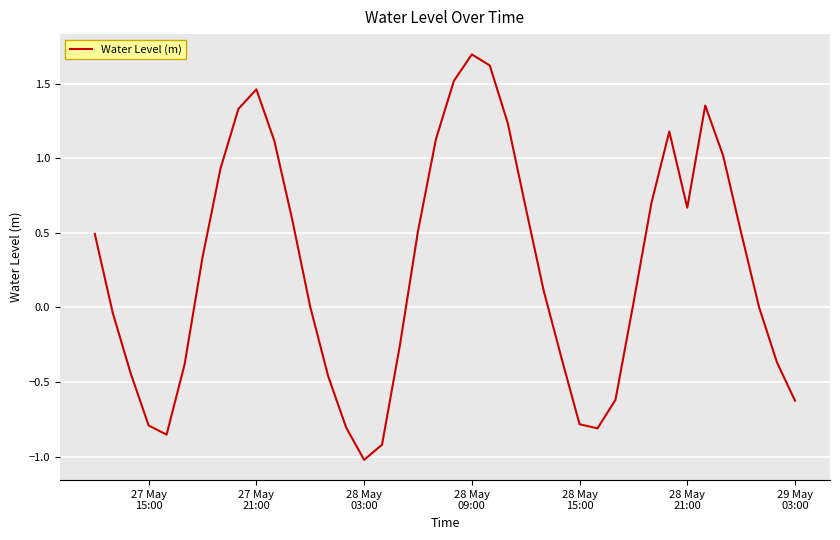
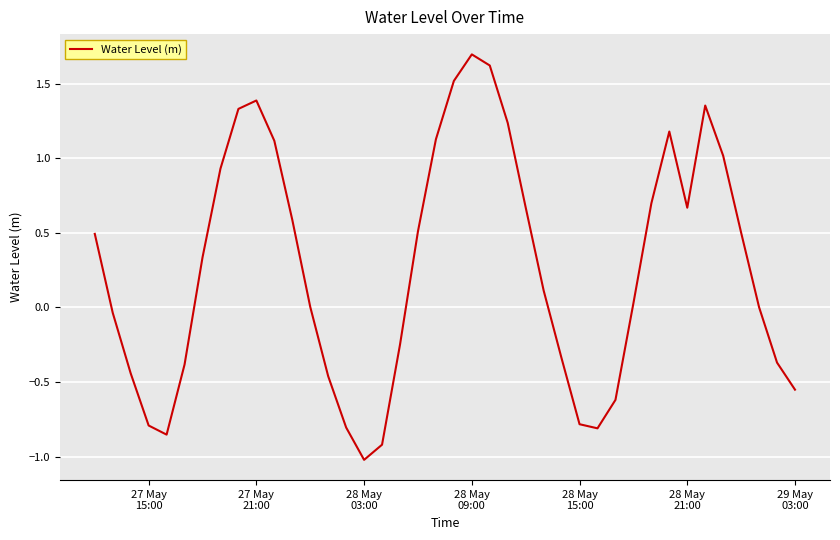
27 May 21:00: 1.46 -> 1.39
29 May 03:00: -0.63 -> -0.55
